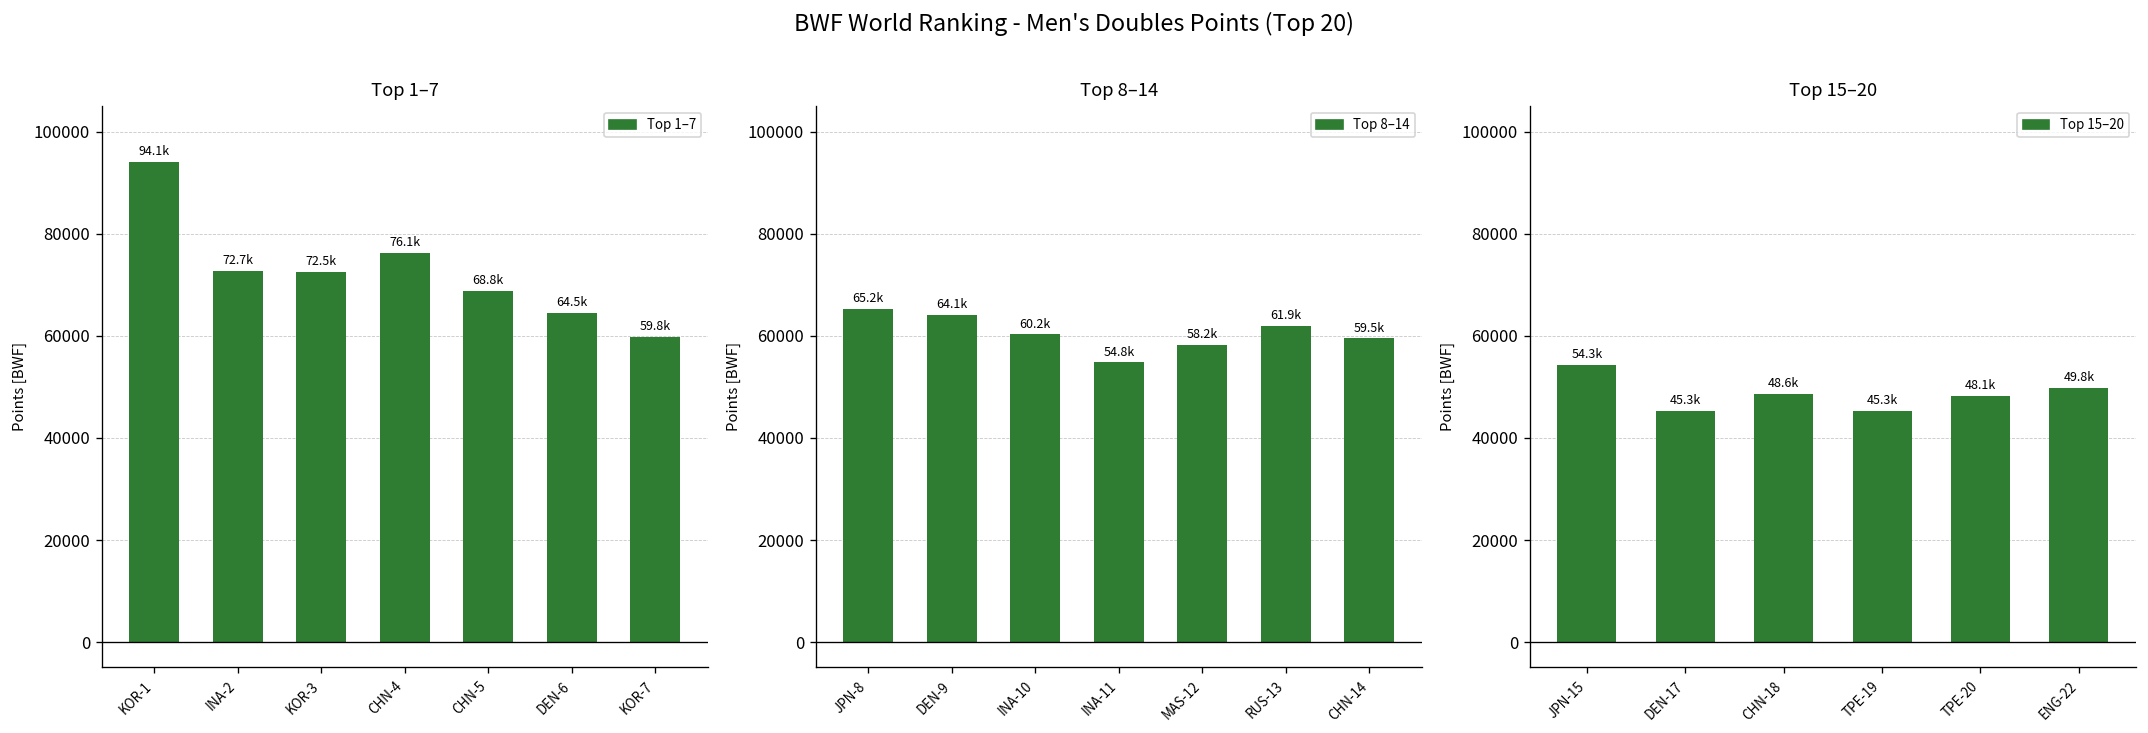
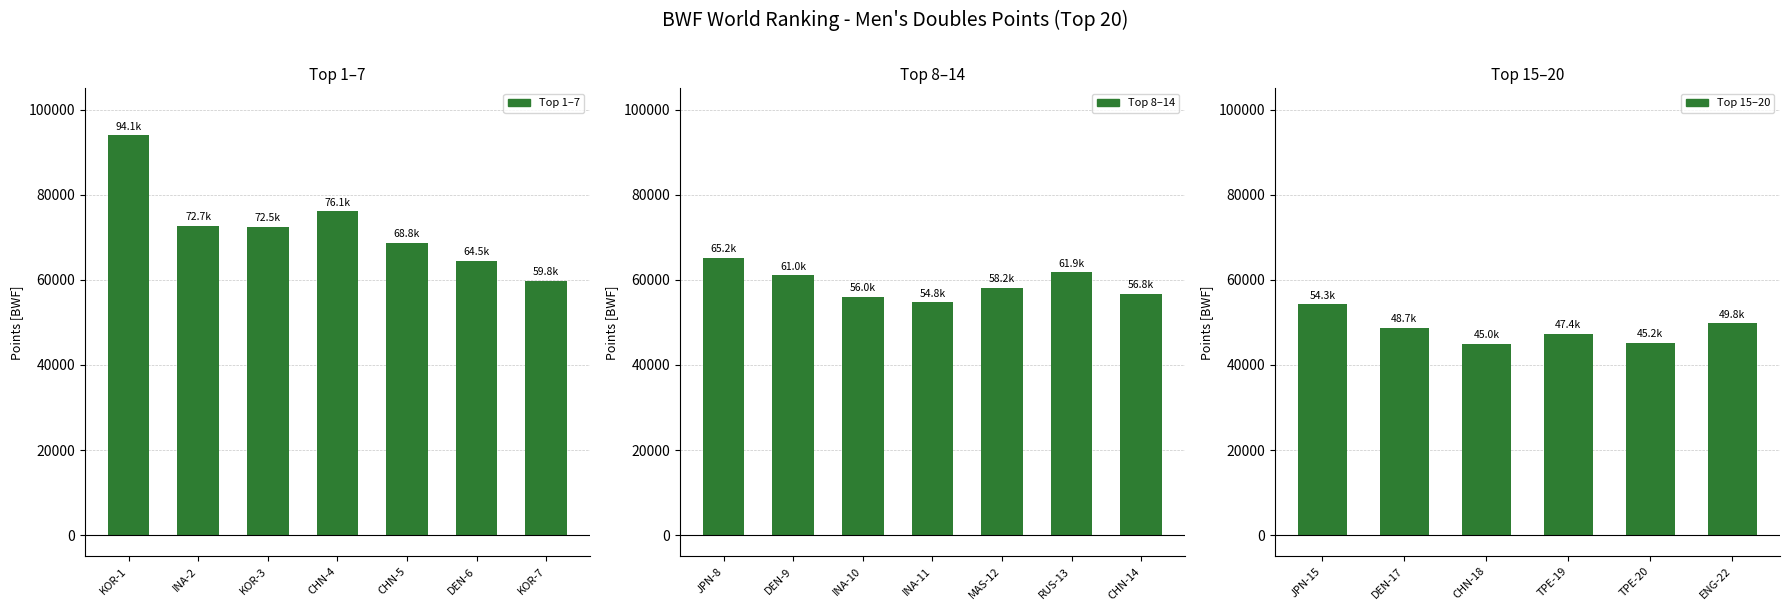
Top 8–14, DEN-9: 64.1k -> 61.0k
Top 8–14, INA-10: 60.2k -> 56.0k
Top 8–14, CHN-14: 59.5k -> 56.8k
Top 15–20, DEN-17: 45.3k -> 48.7k
Top 15–20, CHN-18: 48.6k -> 45.0k
Top 15–20, TPE-19: 45.3k -> 47.4k
Top 15–20, TPE-20: 48.1k -> 45.2k
